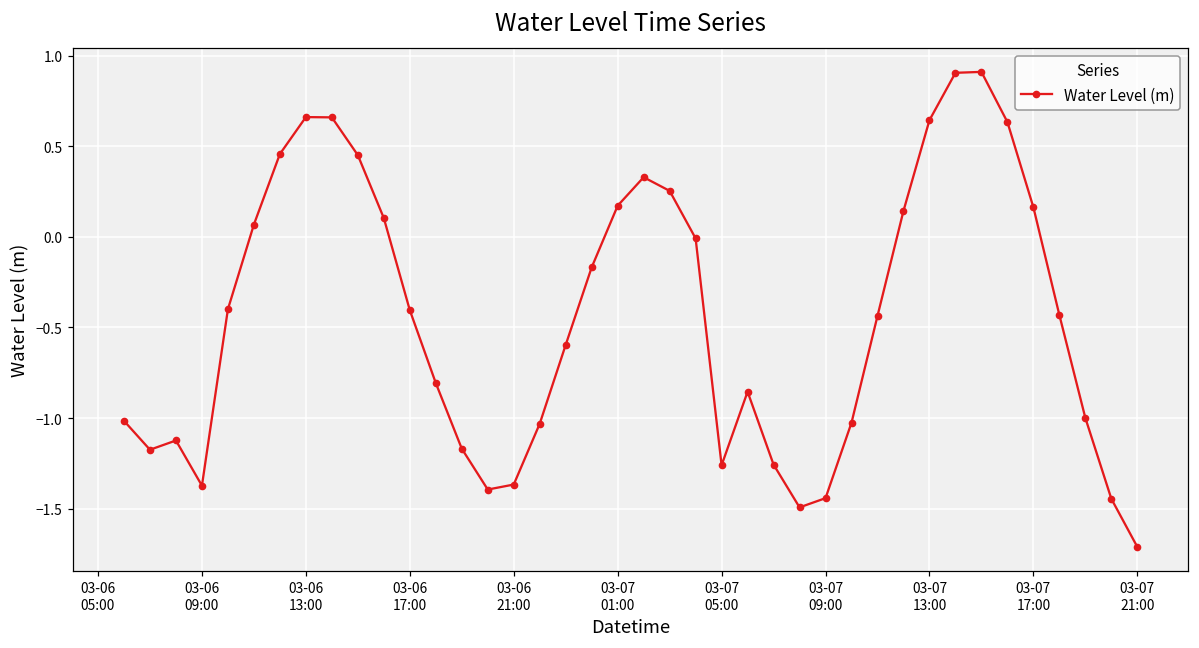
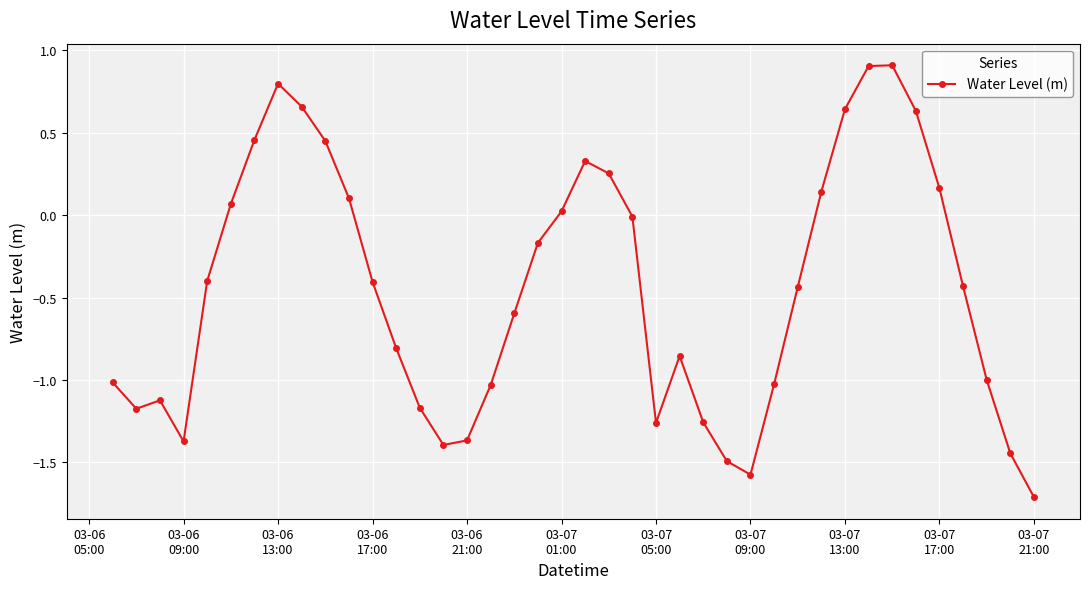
03-06 13:00: 0.66 -> 0.80
03-07 01:00: 0.17 -> 0.02
03-07 09:00: -1.44 -> -1.57
